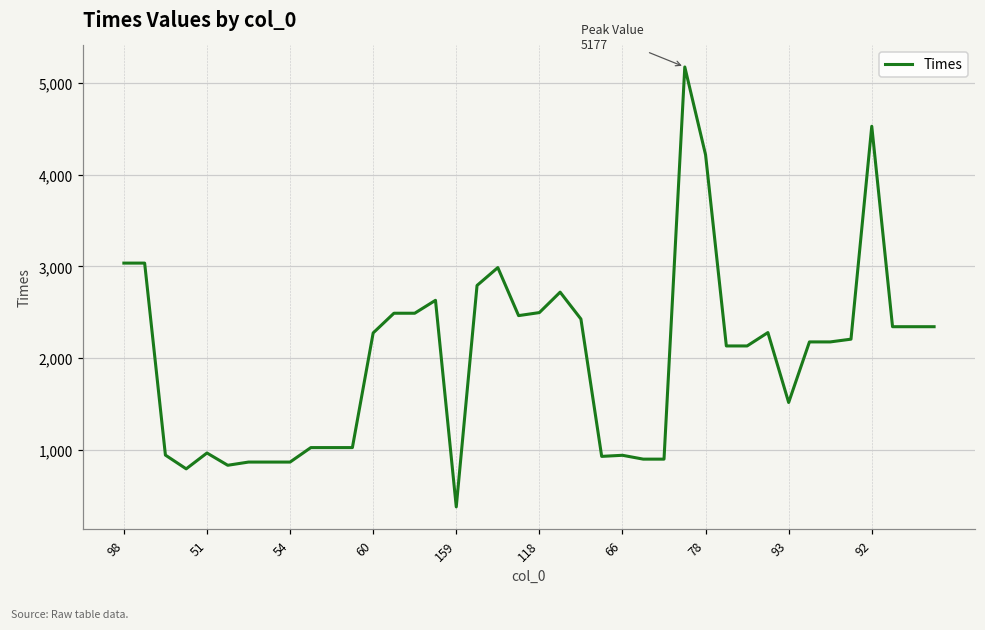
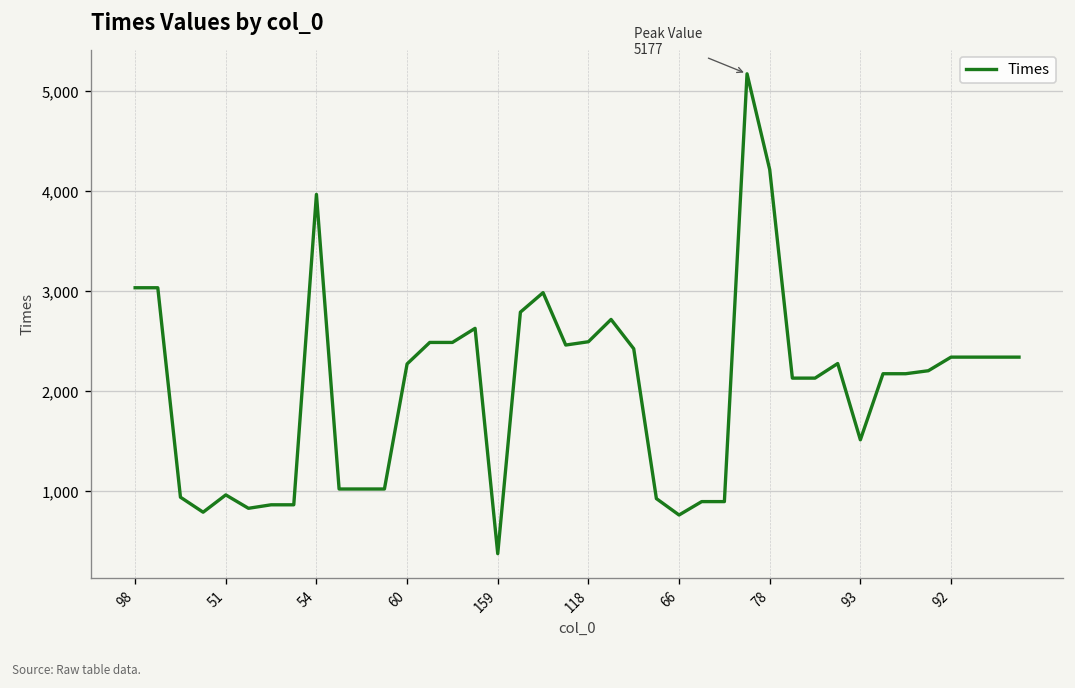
54: 900 -> 4,000
66: 900 -> 800
92: 4,500 -> 2,300
